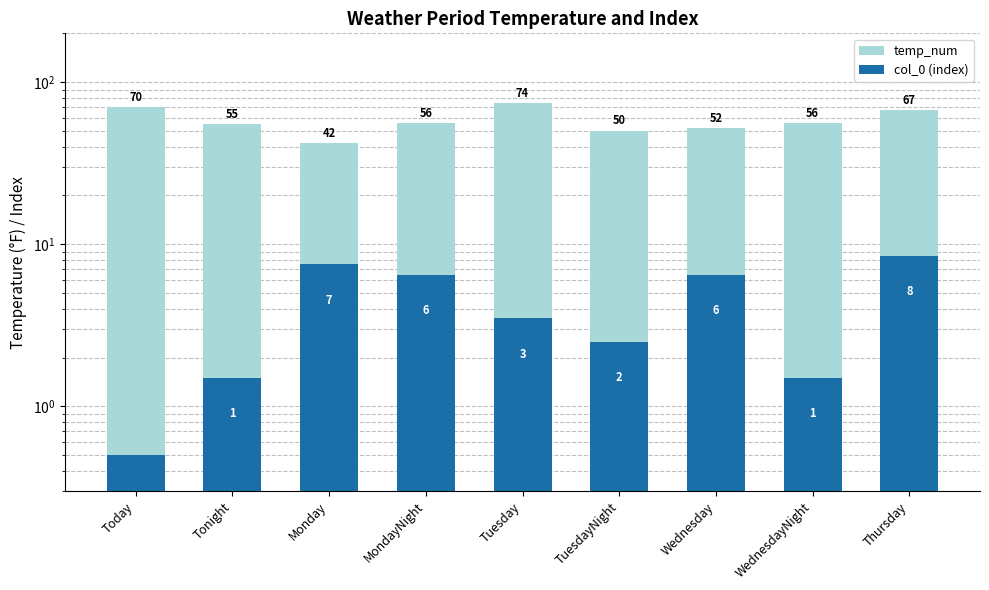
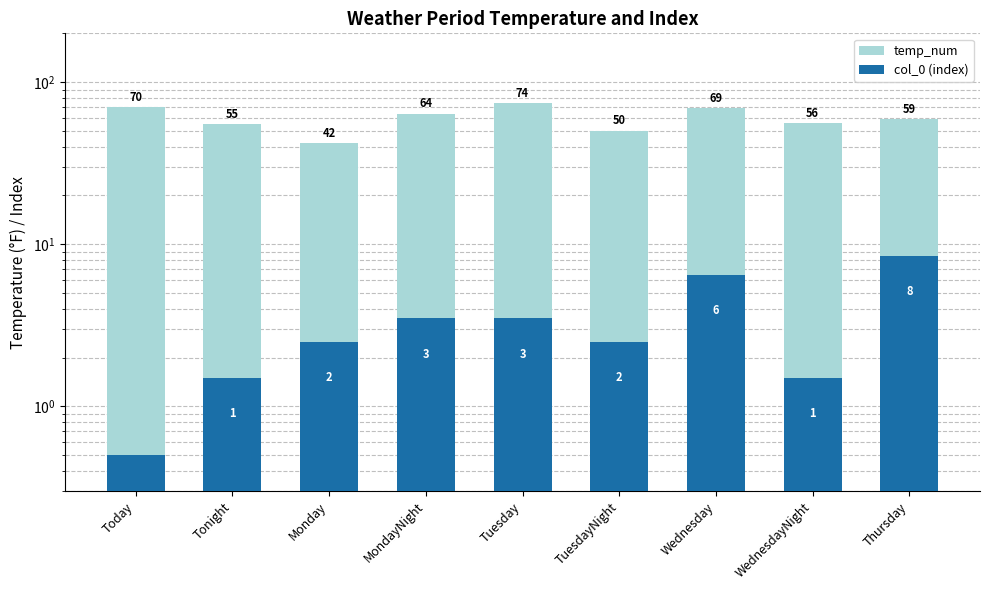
col_0 (index), Monday: 7 -> 2
temp_num, MondayNight: 56 -> 64
col_0 (index), MondayNight: 6 -> 3
temp_num, Wednesday: 52 -> 69
temp_num, Thursday: 67 -> 59
